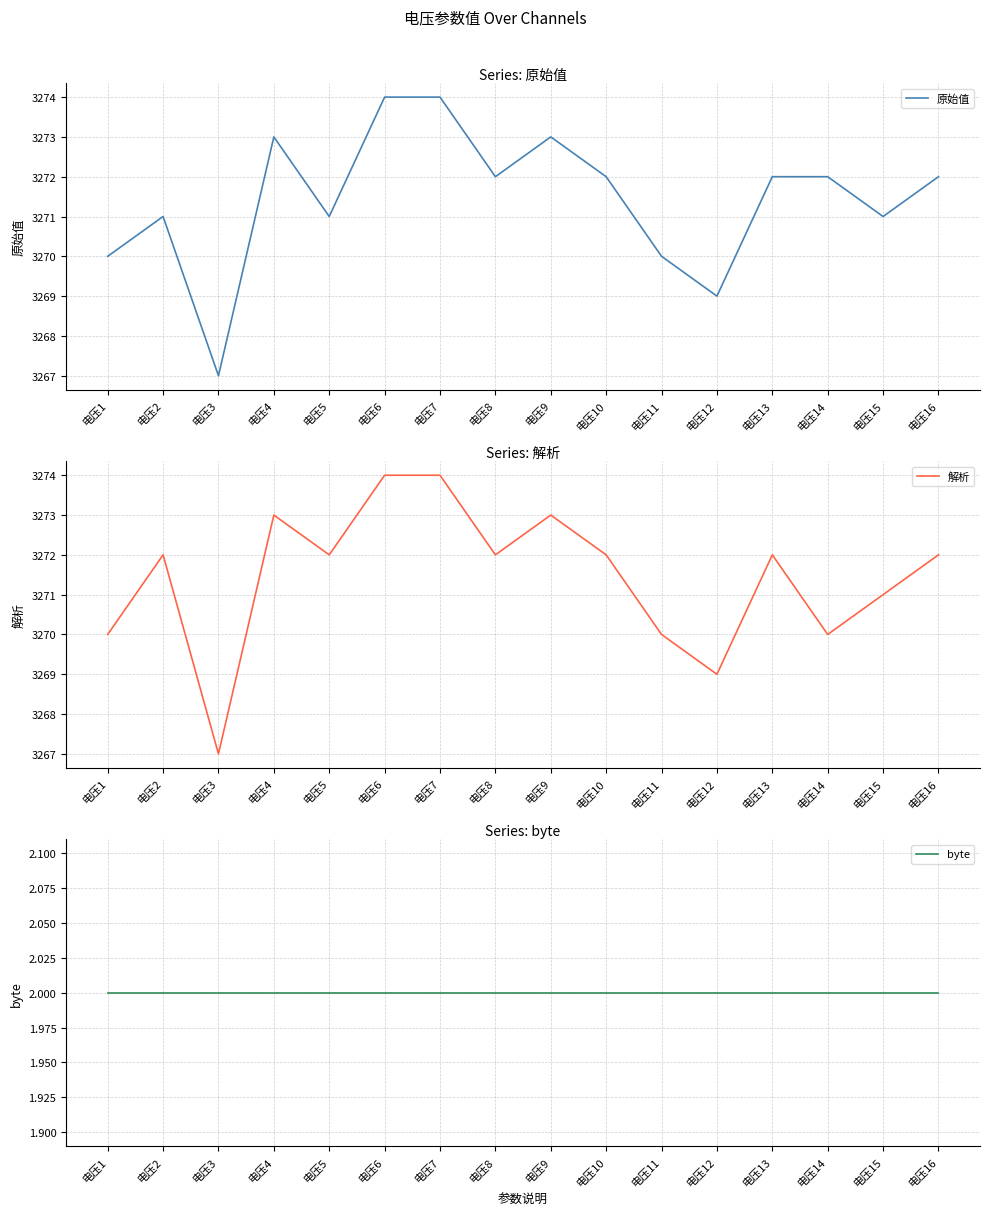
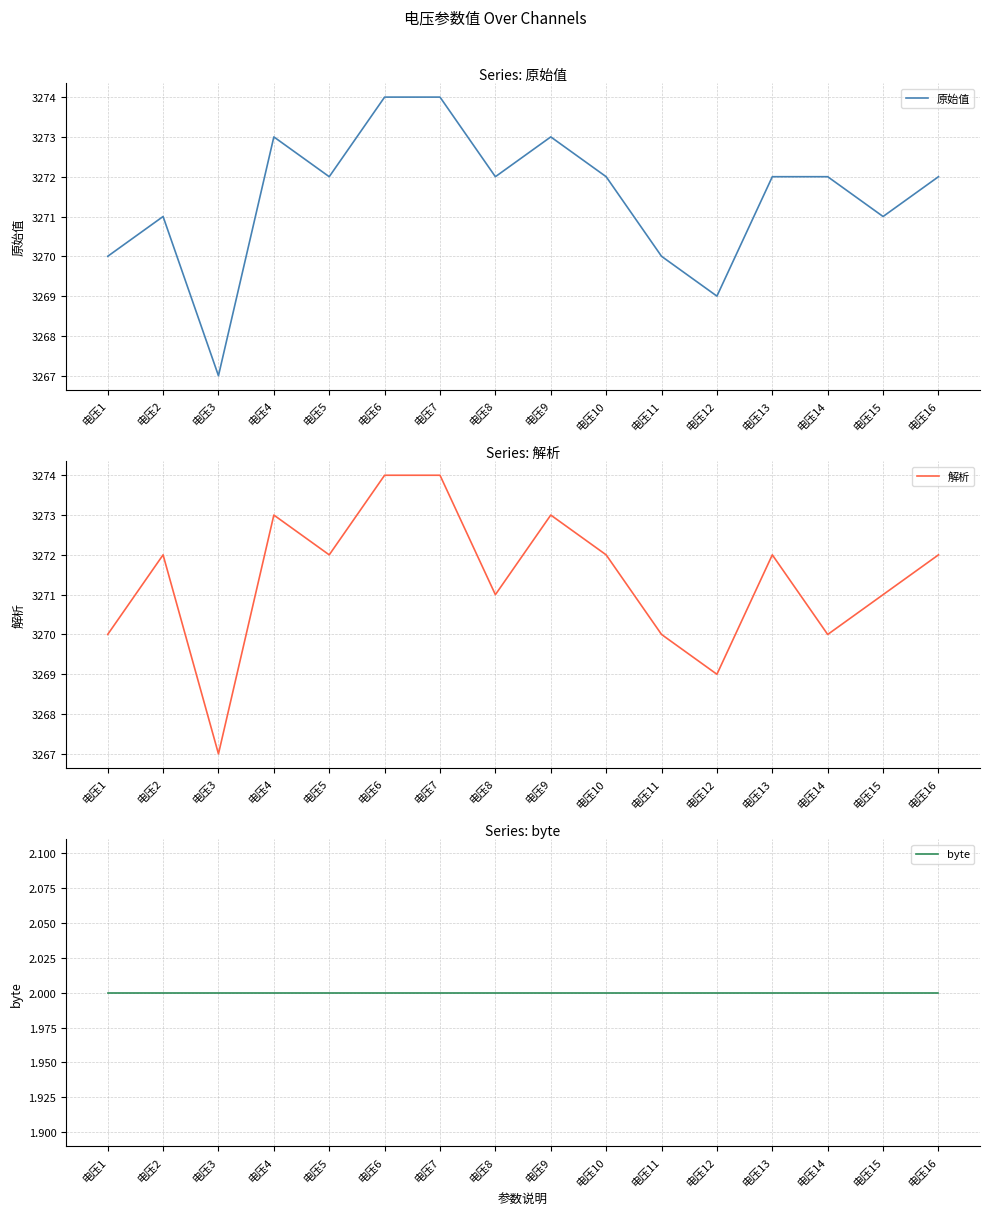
Series: 原始值, 电压5: 3271 -> 3272
Series: 解析, 电压8: 3272 -> 3271
